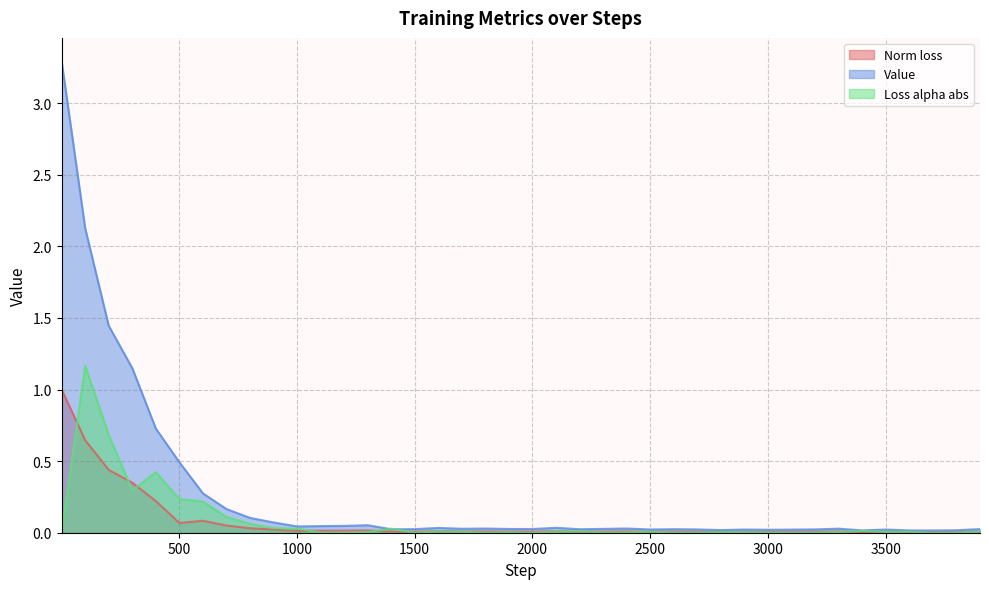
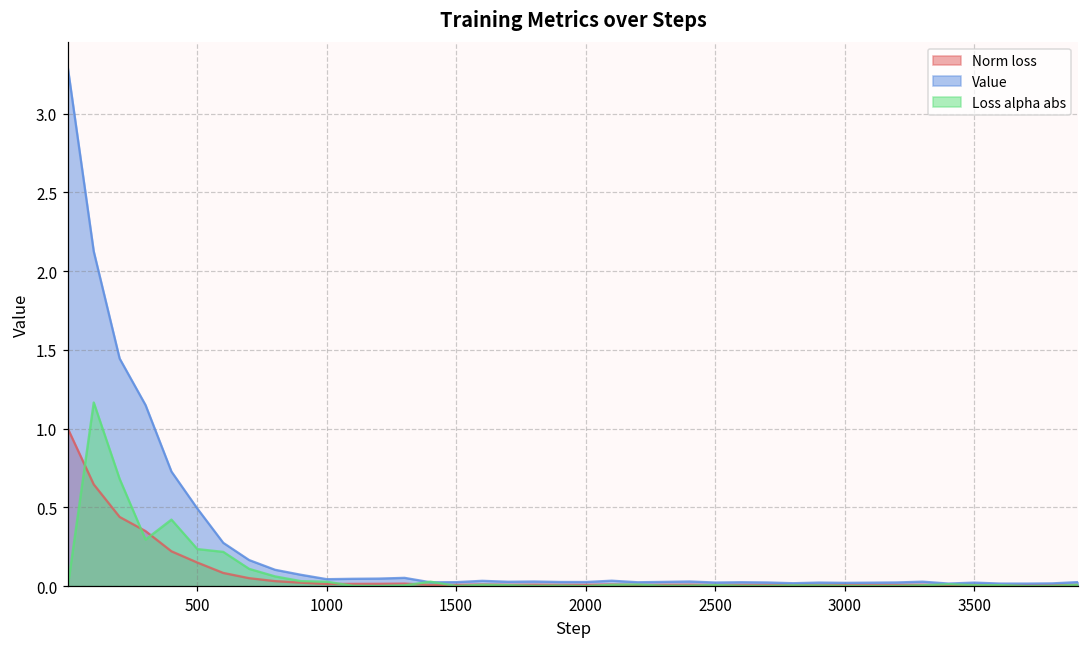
Norm loss, 500: 0.07 -> 0.15
